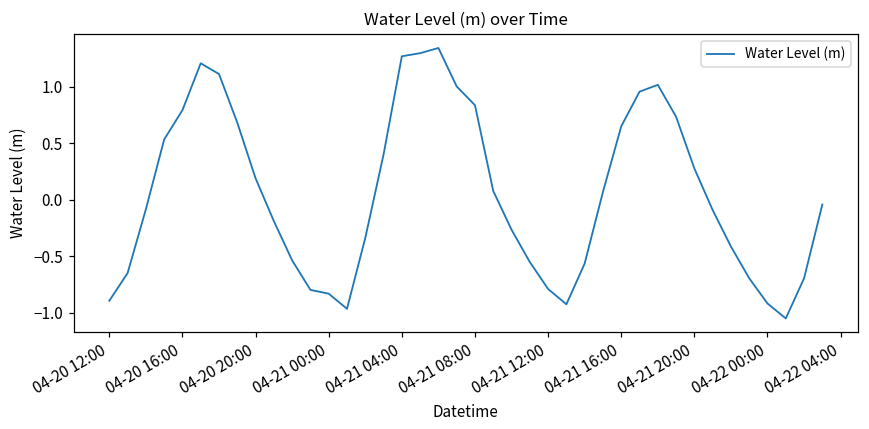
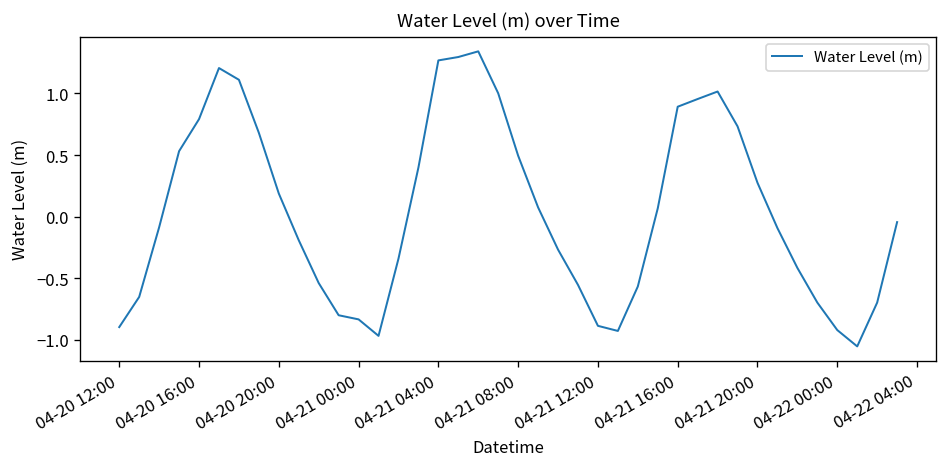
04-21 08:00: 0.83 -> 0.49
04-21 12:00: -0.79 -> -0.89
04-21 16:00: 0.65 -> 0.89
